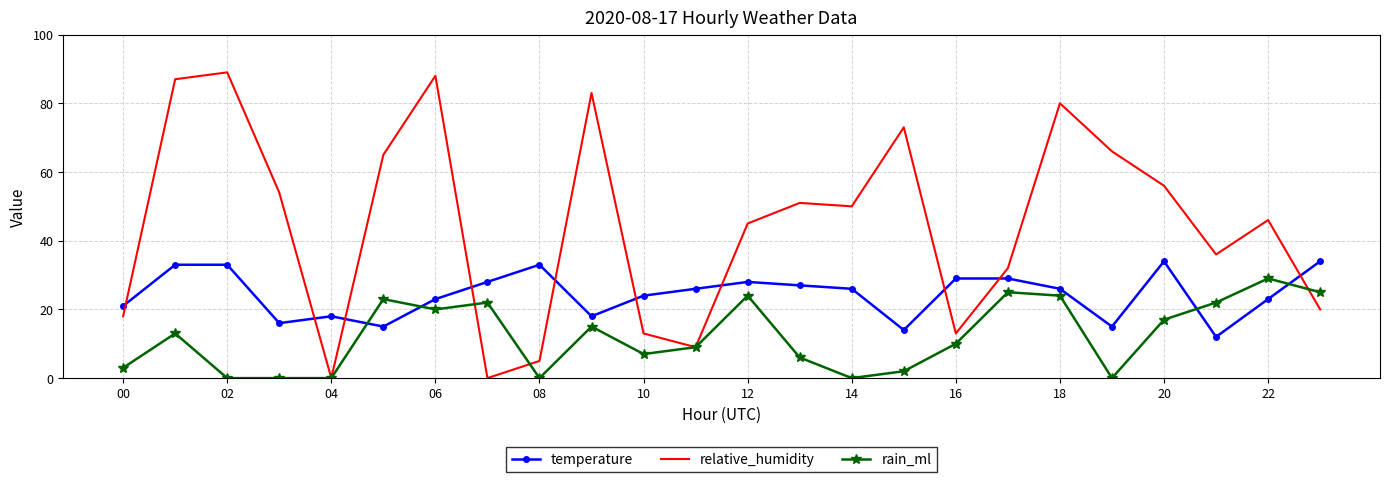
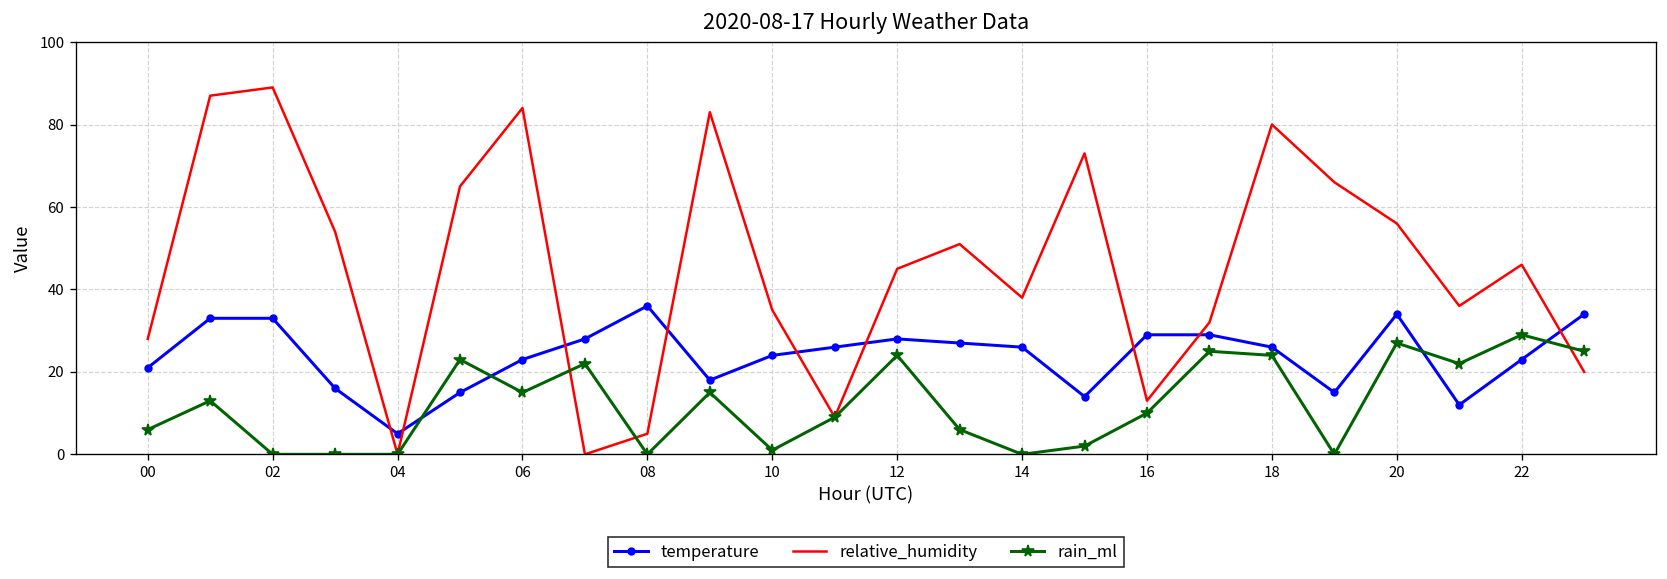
relative_humidity, 00: 18 -> 28
rain_ml, 00: 3 -> 6
temperature, 04: 18 -> 5
relative_humidity, 06: 88 -> 84
rain_ml, 06: 20 -> 15
temperature, 08: 33 -> 36
relative_humidity, 10: 13 -> 35
rain_ml, 10: 7 -> 1
relative_humidity, 14: 50 -> 38
rain_ml, 20: 17 -> 27
